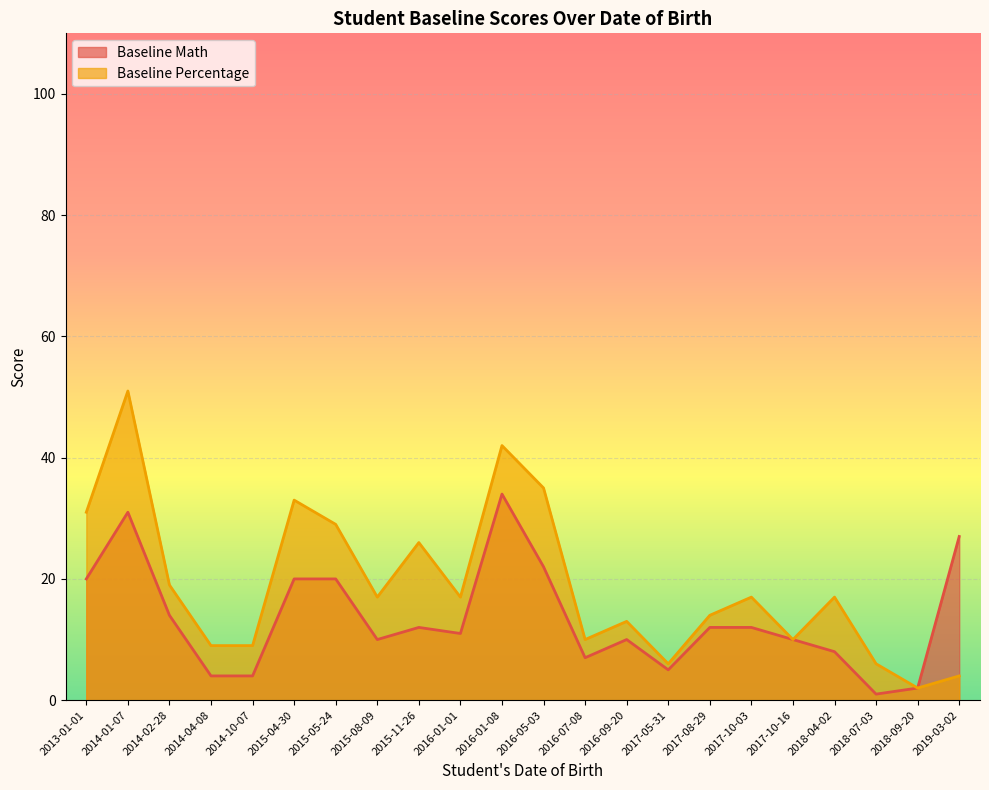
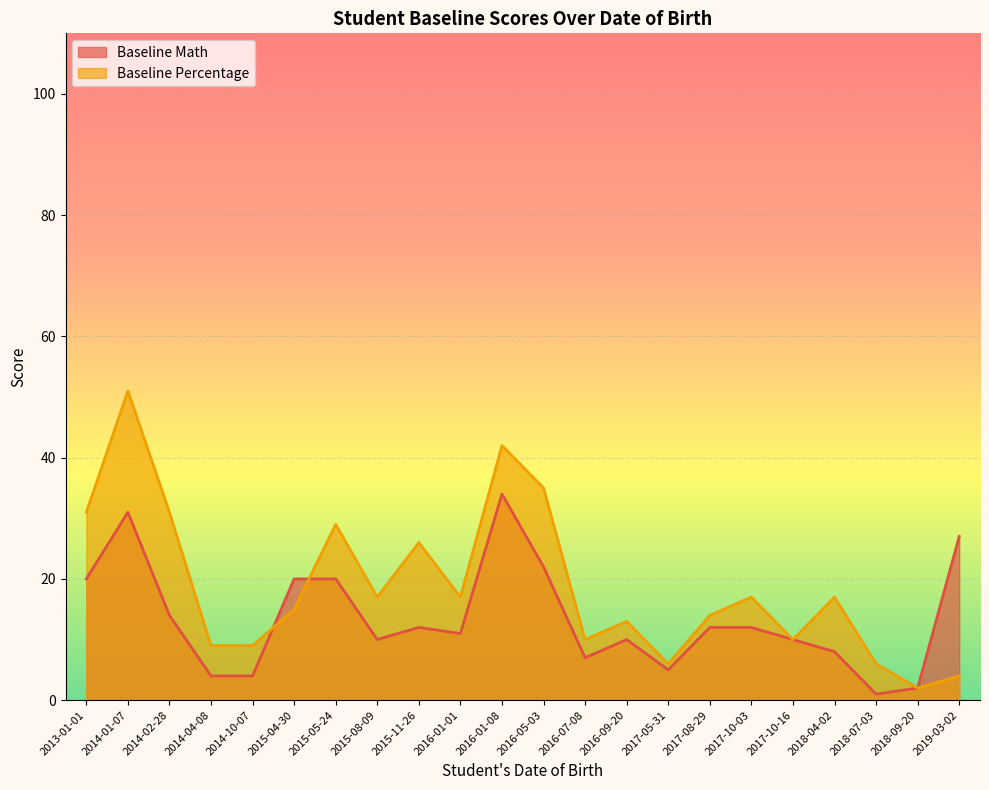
Baseline Percentage, 2014-02-28: 19 -> 31
Baseline Percentage, 2015-04-30: 33 -> 15
